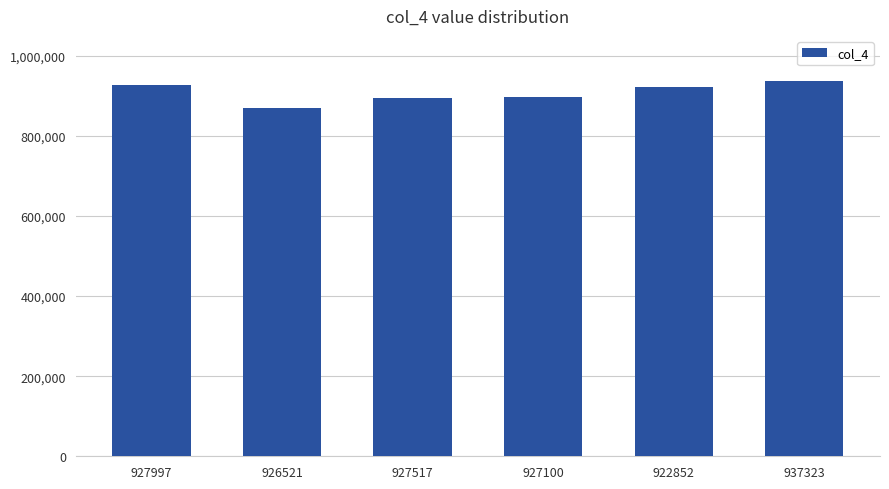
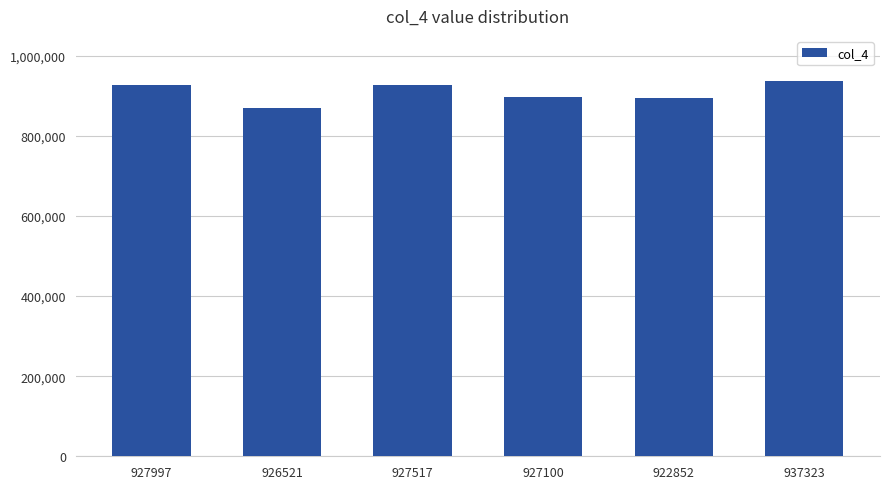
927517: 890,000 -> 930,000
922852: 920,000 -> 890,000
